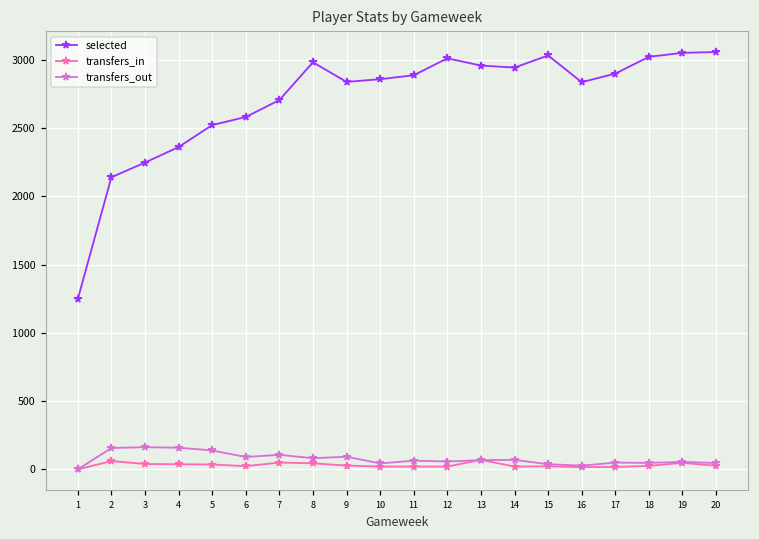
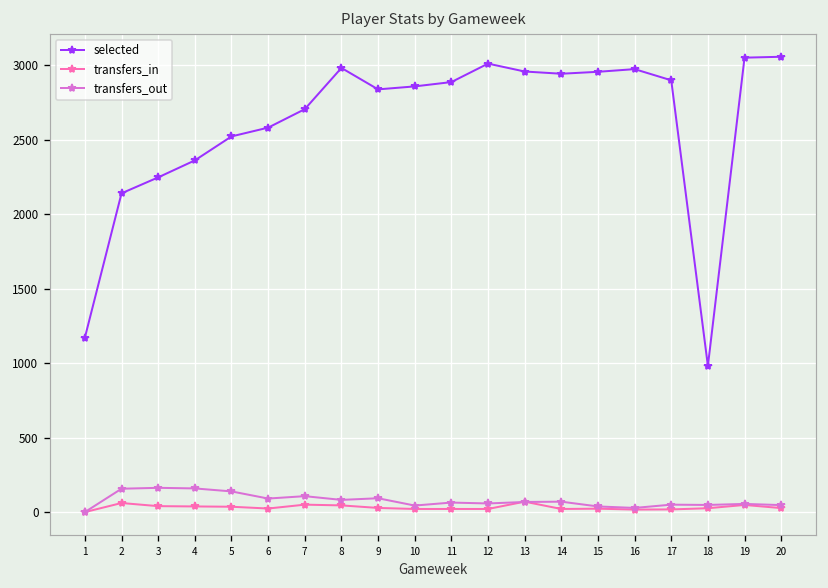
selected, 1: 1250 -> 1170
selected, 15: 3030 -> 2960
selected, 16: 2840 -> 2980
selected, 18: 3020 -> 980
